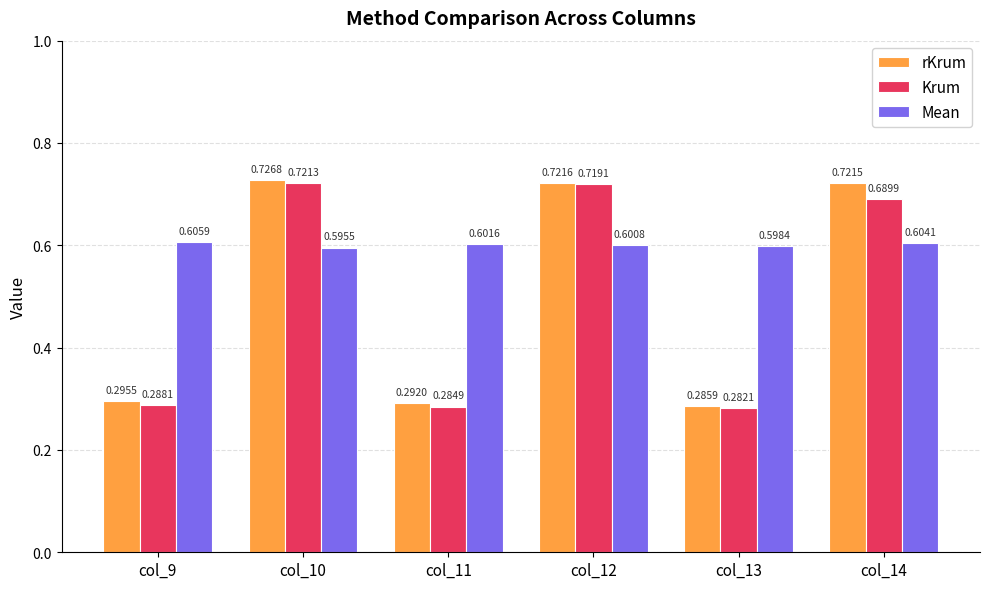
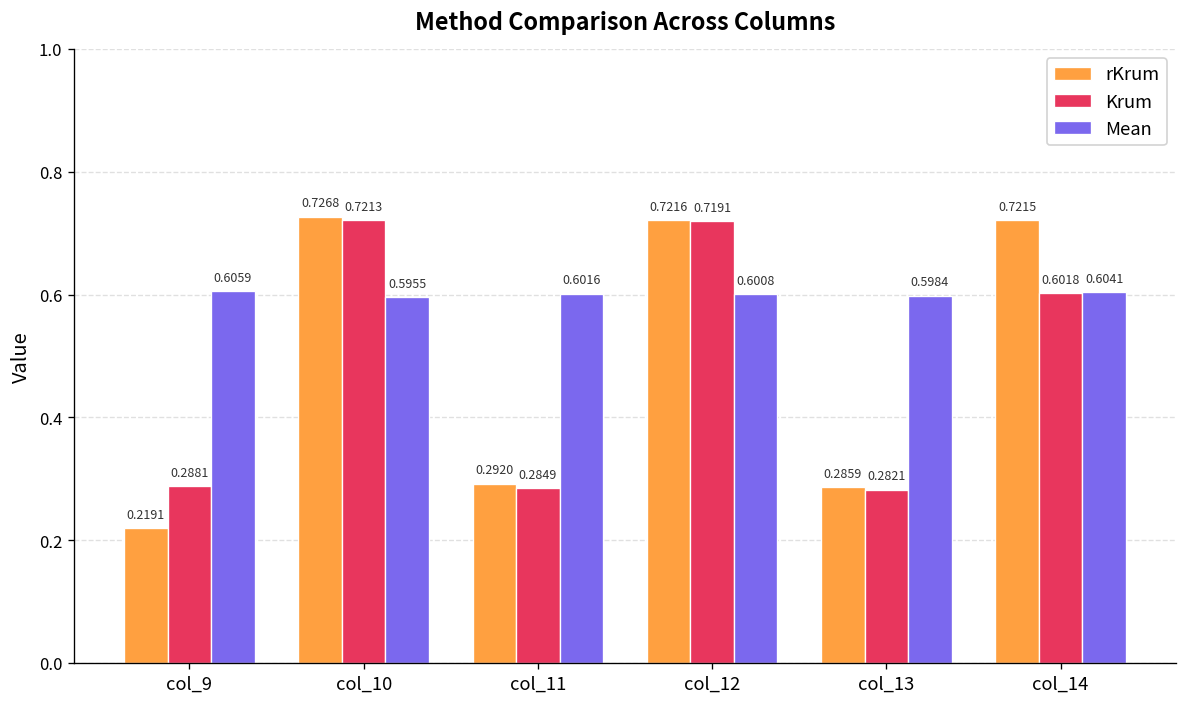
rKrum, col_9: 0.2955 -> 0.2191
Krum, col_14: 0.6899 -> 0.6018
